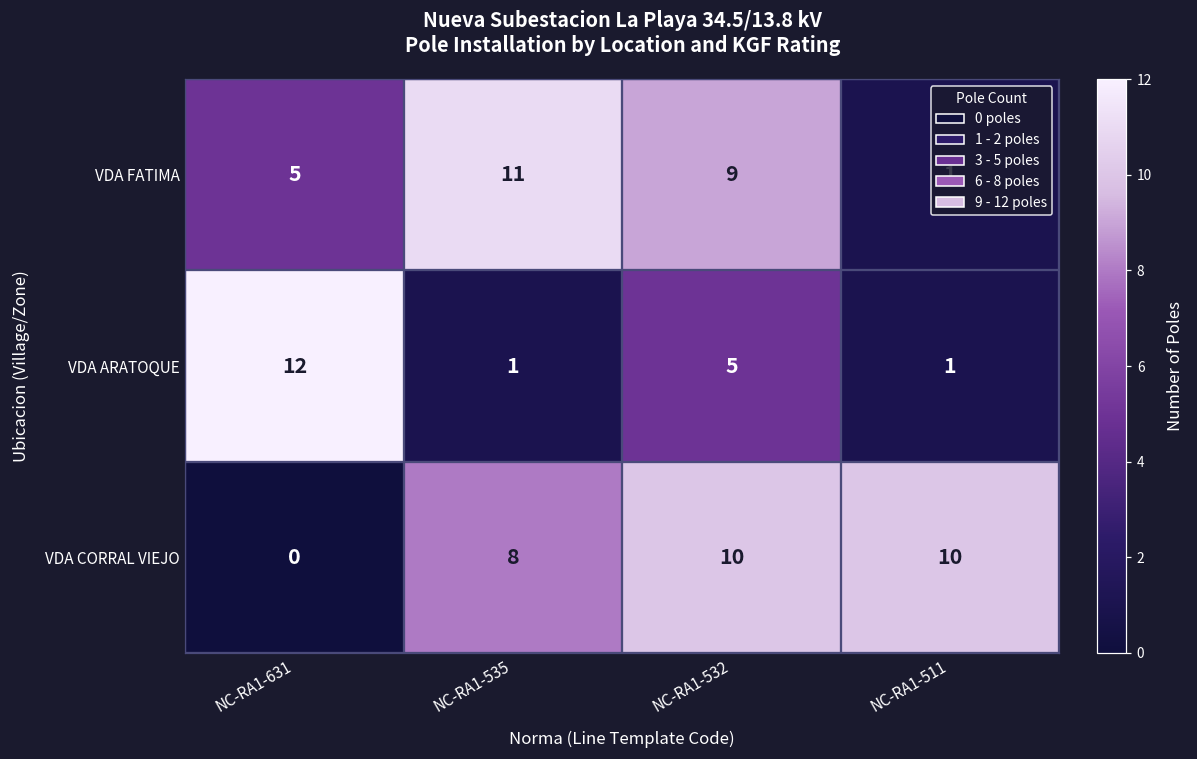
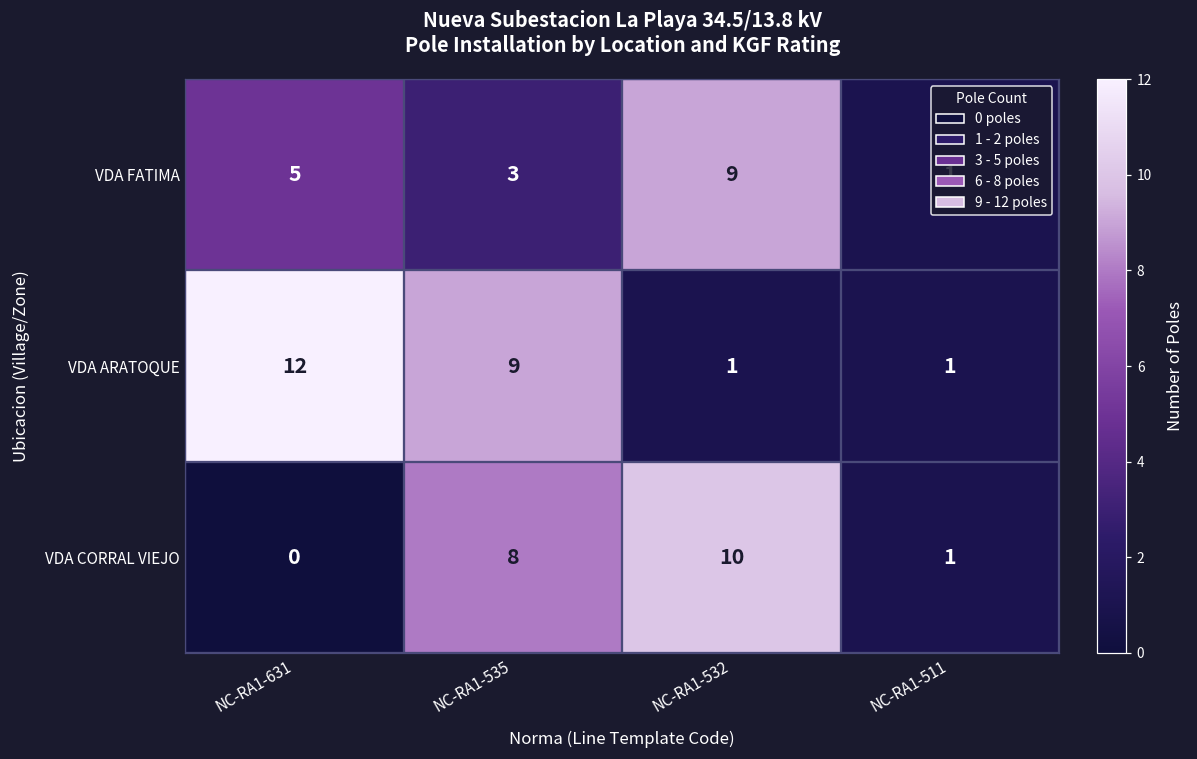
VDA FATIMA, NC-RA1-535: 11 -> 3
VDA ARATOQUE, NC-RA1-535: 1 -> 9
VDA ARATOQUE, NC-RA1-532: 5 -> 1
VDA CORRAL VIEJO, NC-RA1-511: 10 -> 1
